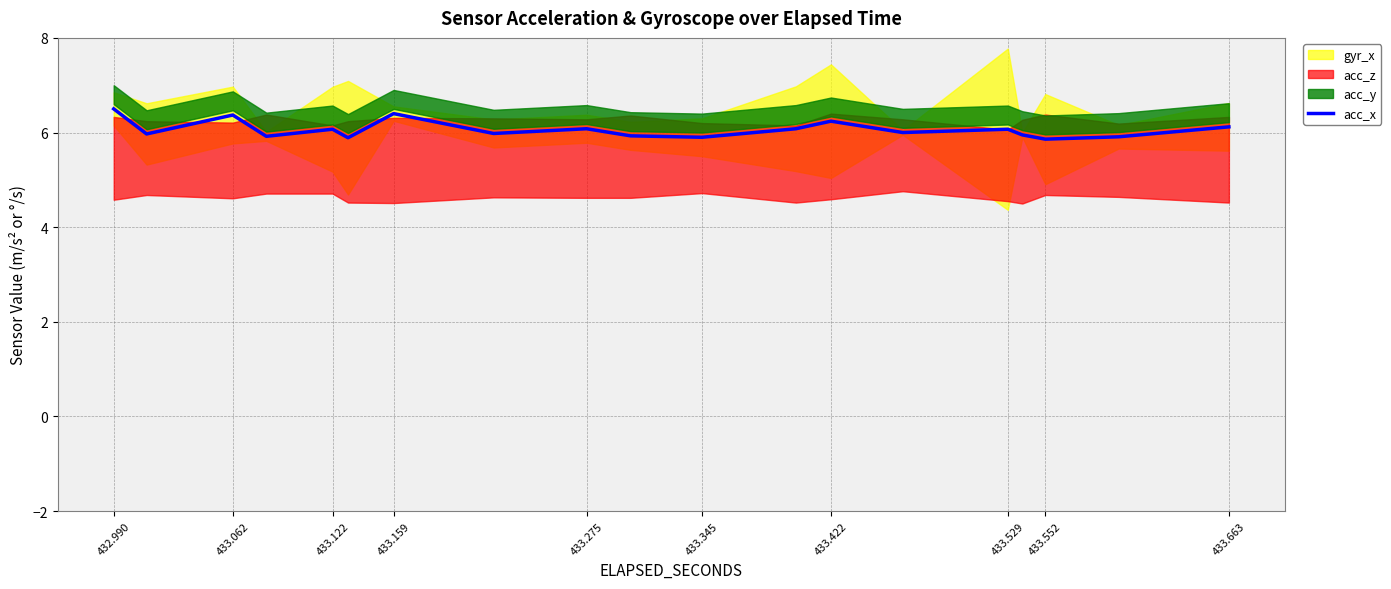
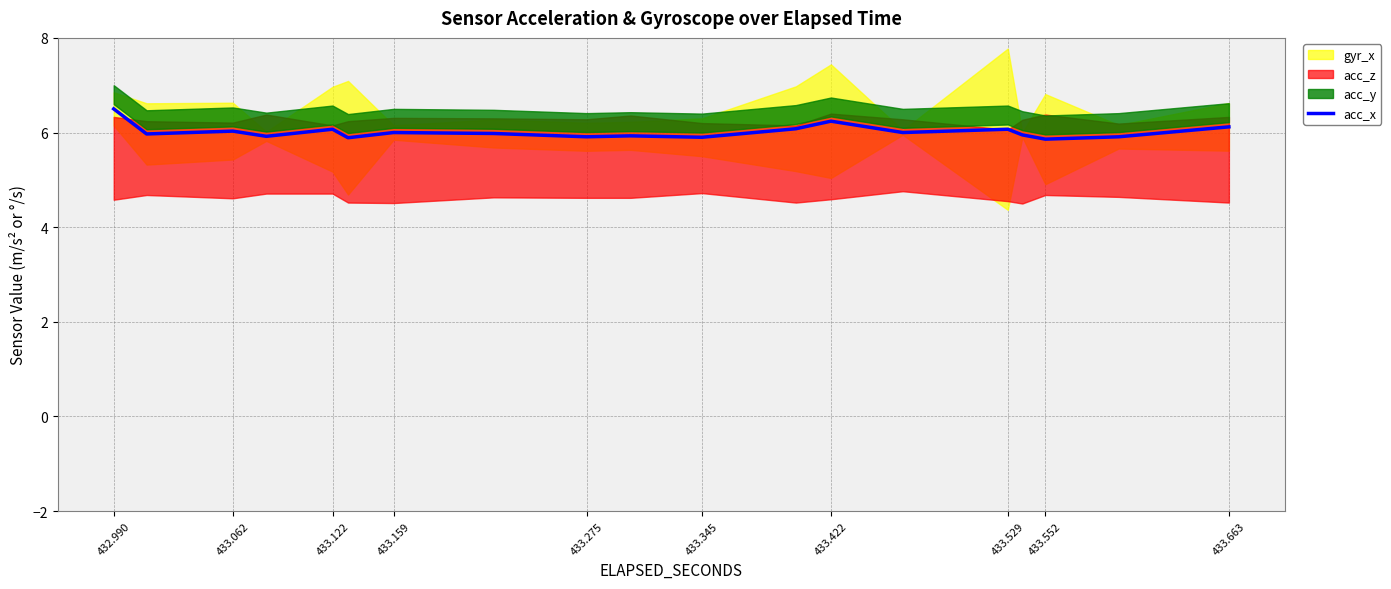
acc_x, 433.062: 6.4 -> 6.0
acc_x, 433.159: 6.4 -> 6.0
acc_x, 433.275: 6.1 -> 5.9
